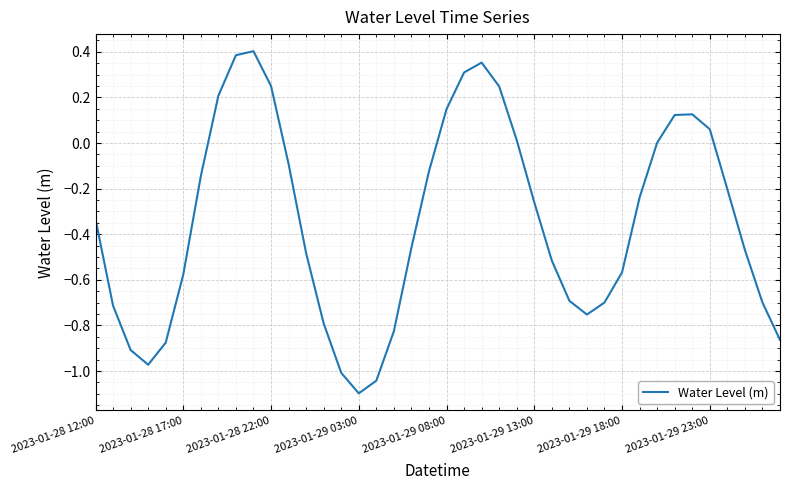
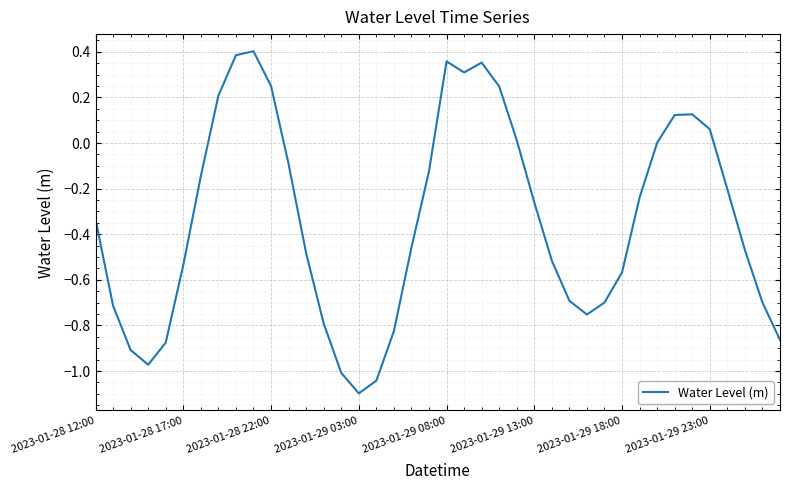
2023-01-28 17:00: -0.58 -> -0.54
2023-01-29 08:00: 0.15 -> 0.36
